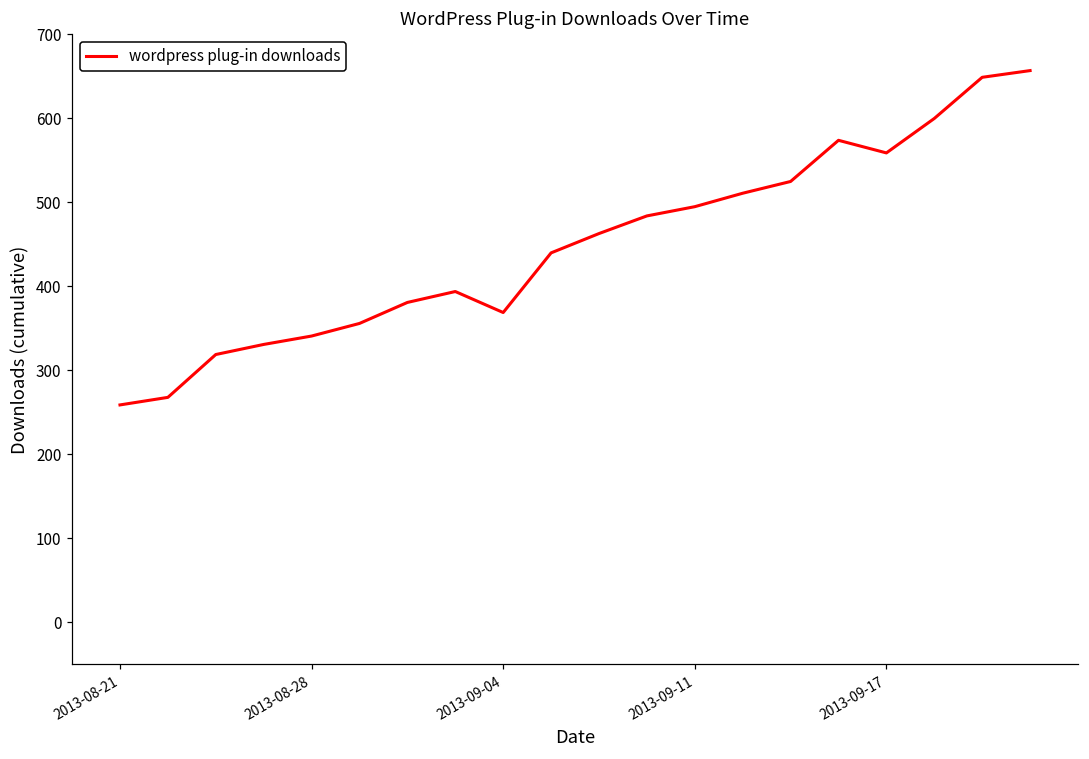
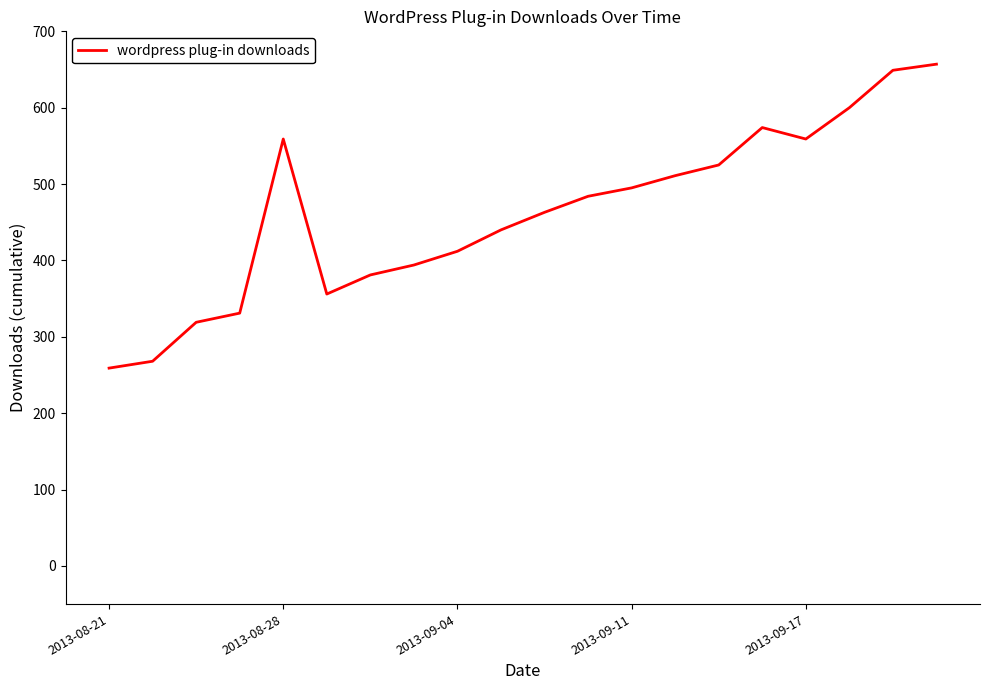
2013-08-28: 340 -> 560
2013-09-04: 370 -> 410
